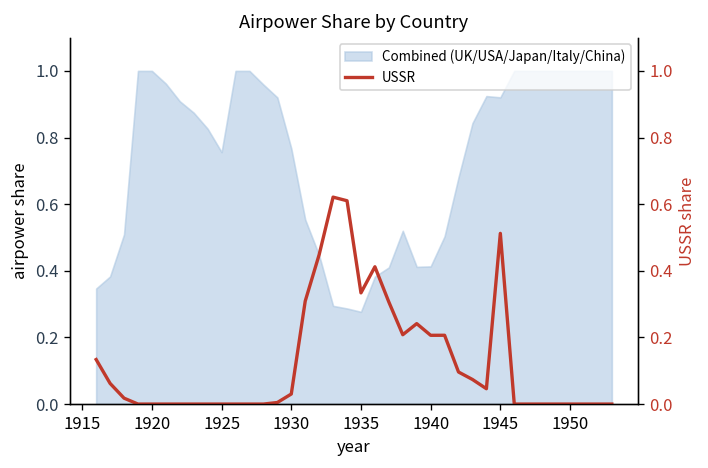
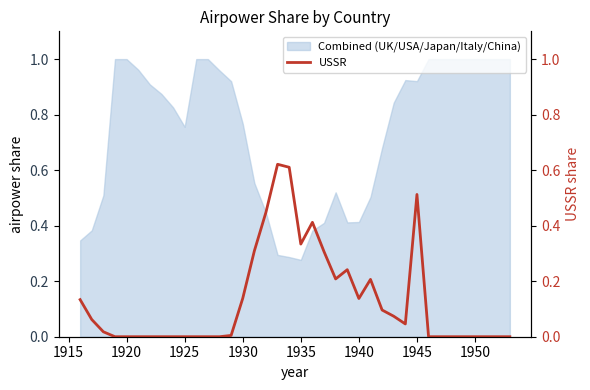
USSR, 1930: 0.03 -> 0.14
USSR, 1940: 0.21 -> 0.14
